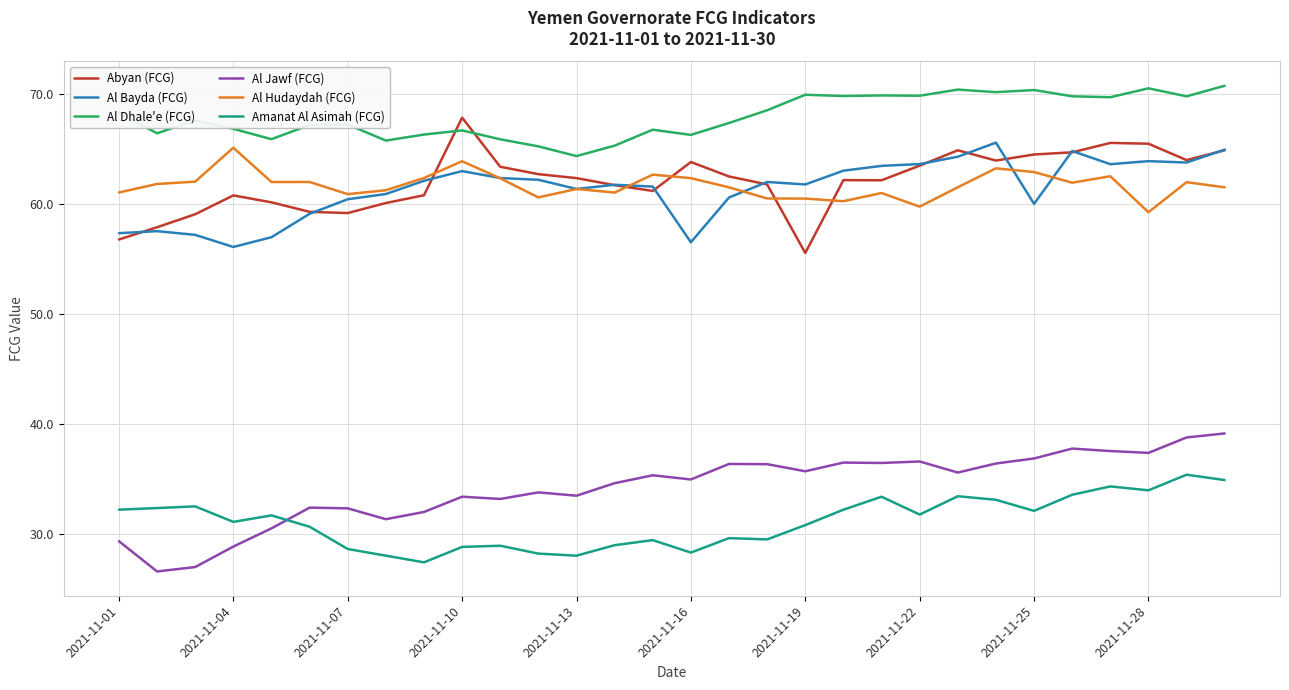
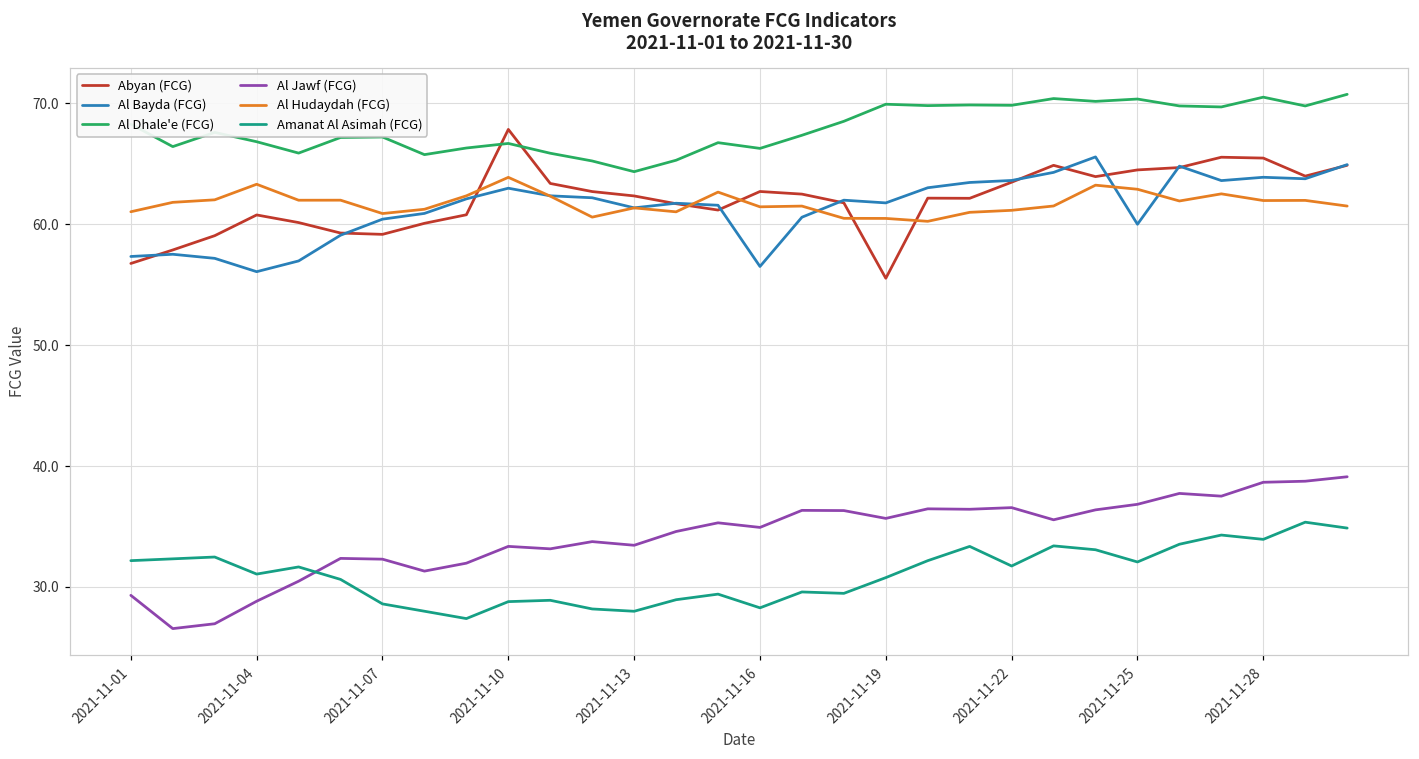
Al Hudaydah (FCG), 2021-11-04: 65.1 -> 63.3
Abyan (FCG), 2021-11-16: 63.8 -> 62.7
Al Hudaydah (FCG), 2021-11-16: 62.3 -> 61.4
Al Hudaydah (FCG), 2021-11-22: 59.7 -> 61.2
Al Jawf (FCG), 2021-11-28: 37.3 -> 38.7
Al Hudaydah (FCG), 2021-11-28: 59.2 -> 62.0
